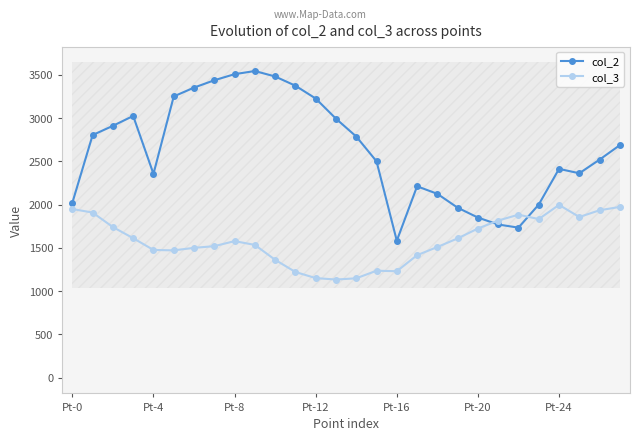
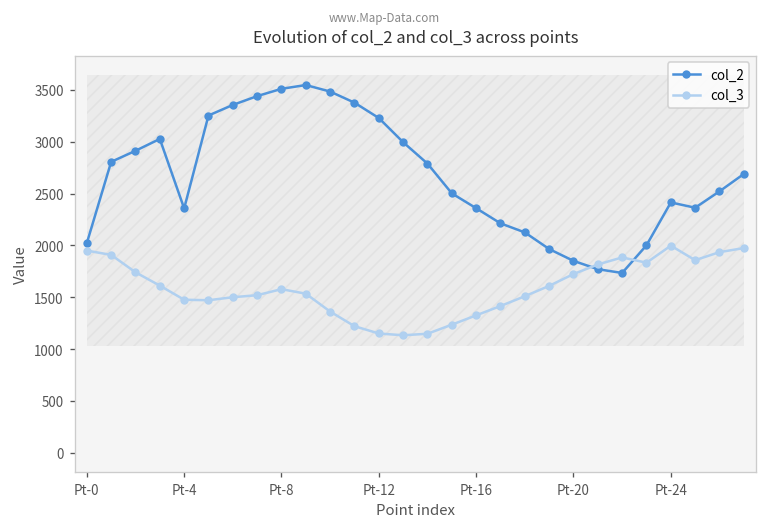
col_2, Pt-16: 1600 -> 2400
col_3, Pt-16: 1200 -> 1300
